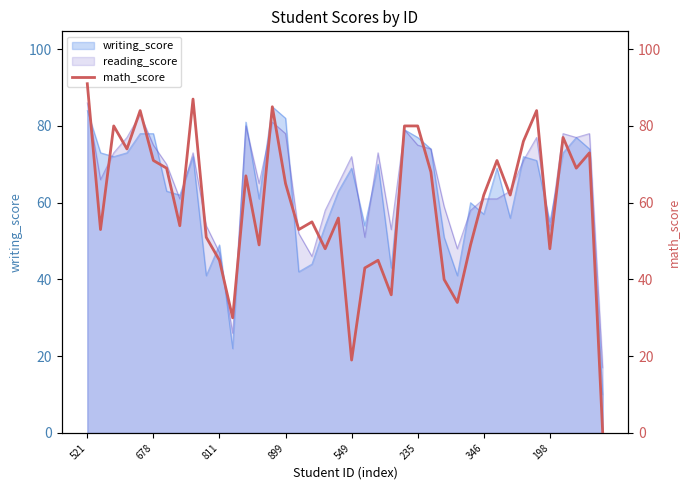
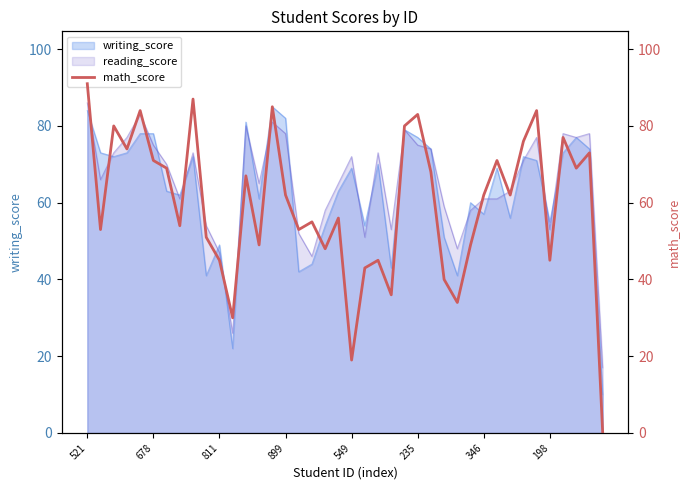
math_score, 899: 65 -> 62
math_score, 235: 80 -> 83
math_score, 198: 48 -> 45
